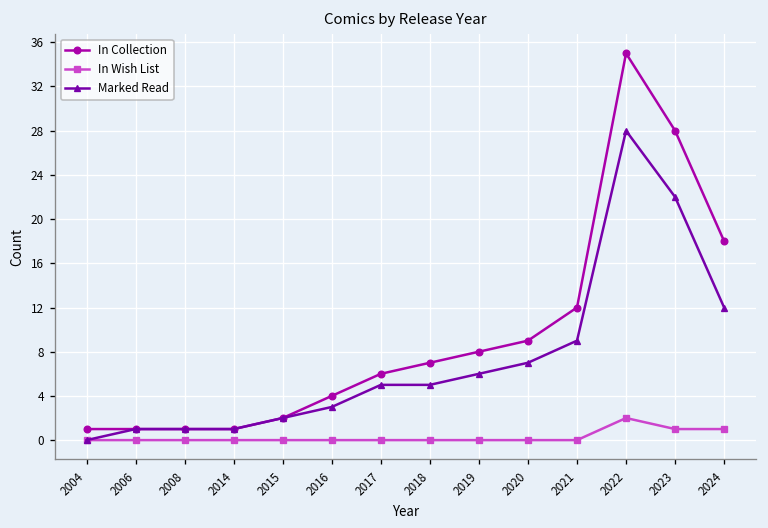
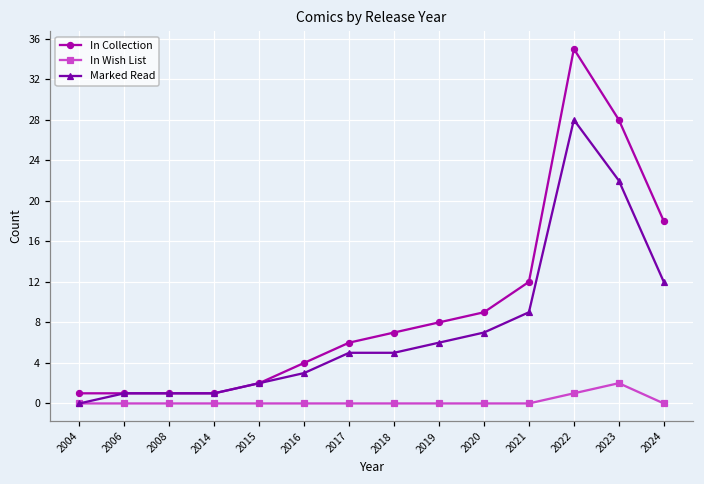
In Wish List, 2022: 2 -> 1
In Wish List, 2023: 1 -> 2
In Wish List, 2024: 1 -> 0
